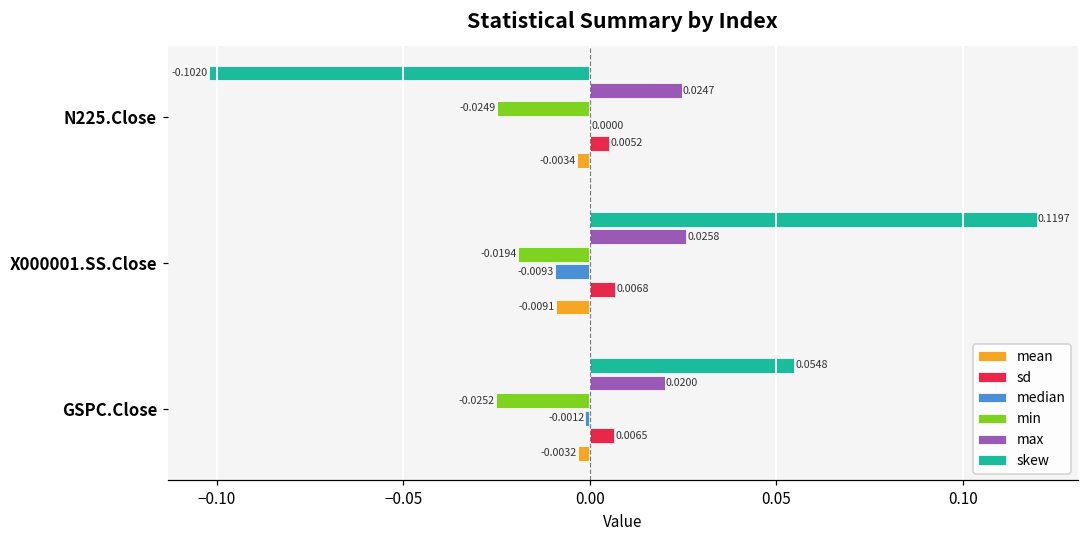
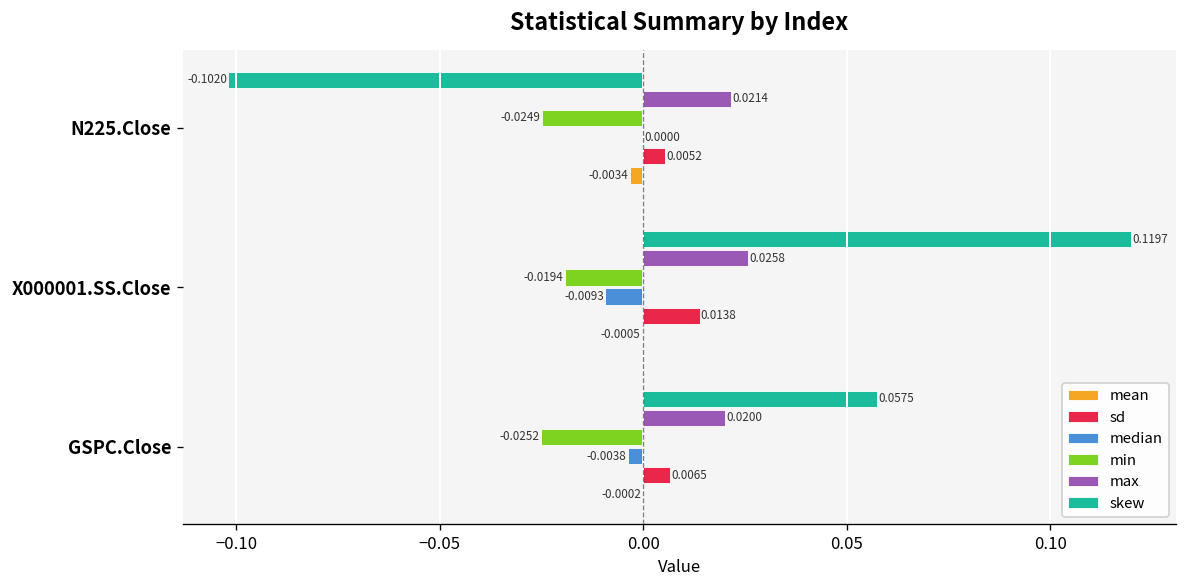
max, N225.Close: 0.0247 -> 0.0214
sd, X000001.SS.Close: 0.0068 -> 0.0138
mean, X000001.SS.Close: -0.0091 -> -0.0005
skew, GSPC.Close: 0.0548 -> 0.0575
median, GSPC.Close: -0.0012 -> -0.0038
mean, GSPC.Close: -0.0032 -> -0.0002
